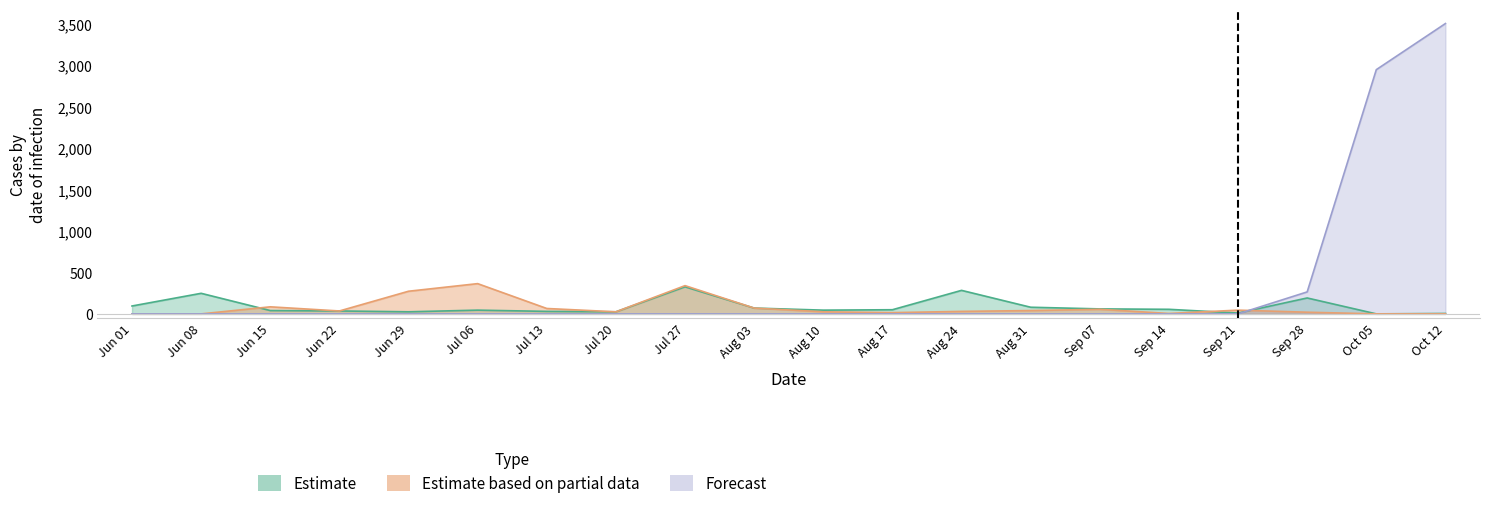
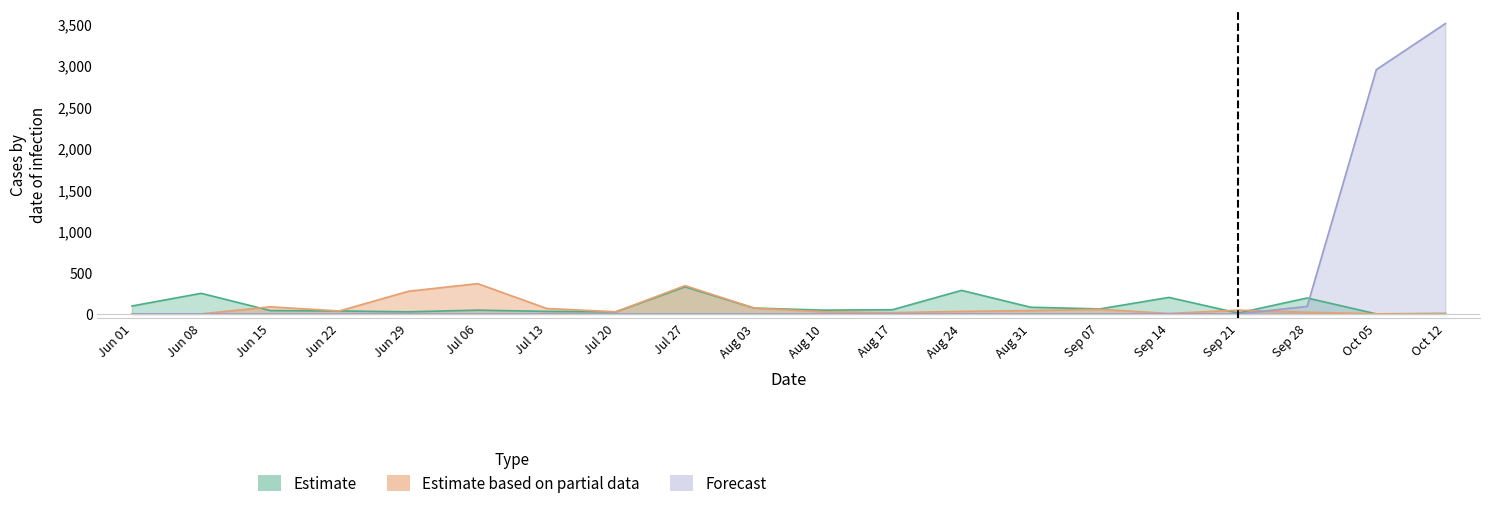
Estimate, Sep 14: 100 -> 200
Forecast, Sep 28: 300 -> 100
